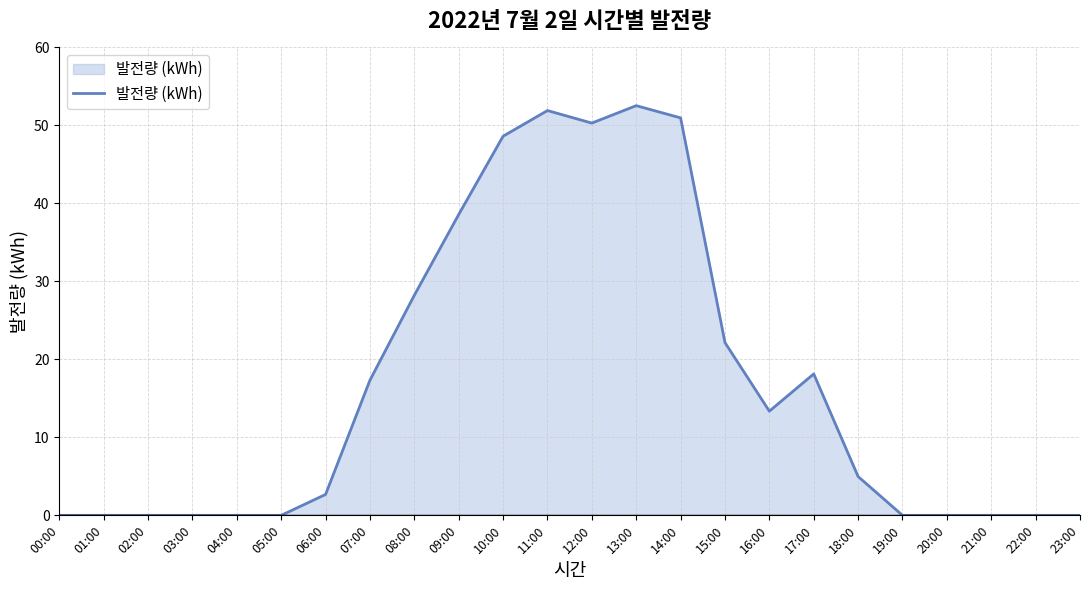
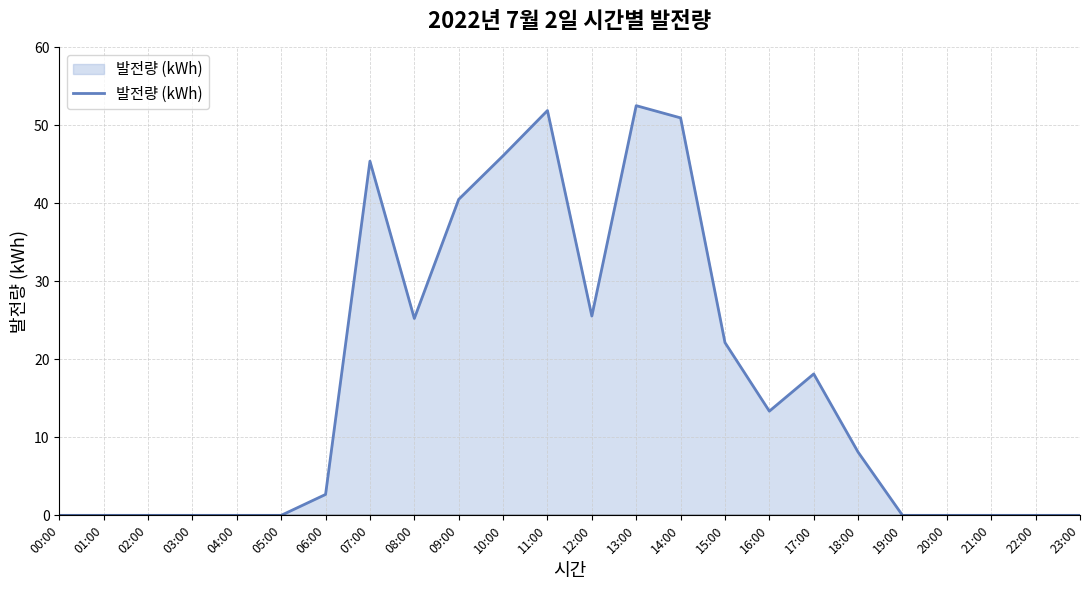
07:00: 17 -> 45
08:00: 28 -> 25
09:00: 39 -> 41
10:00: 49 -> 46
12:00: 50 -> 26
18:00: 5 -> 8
